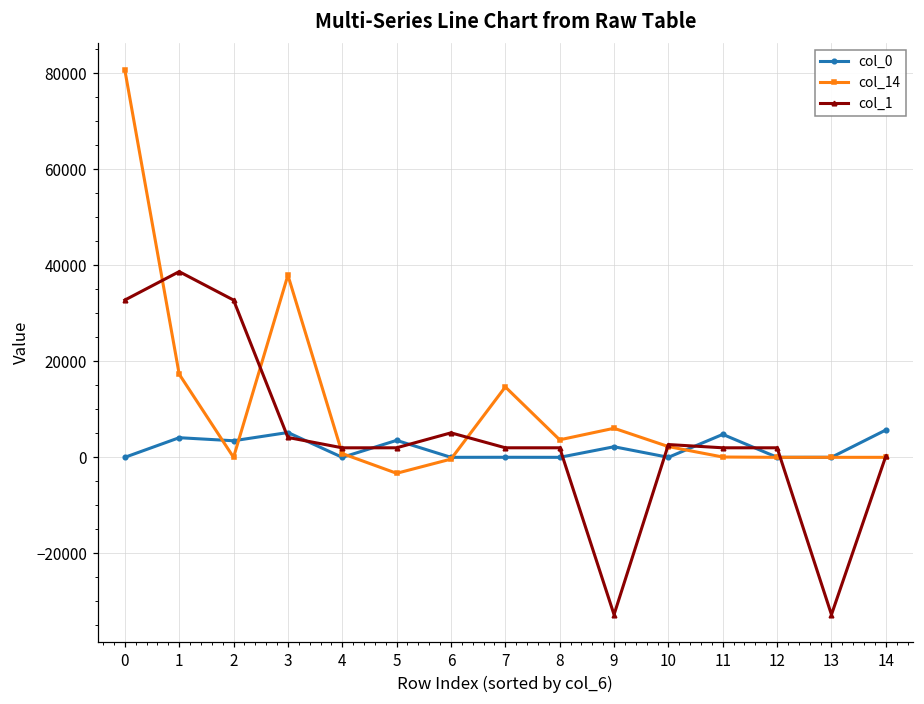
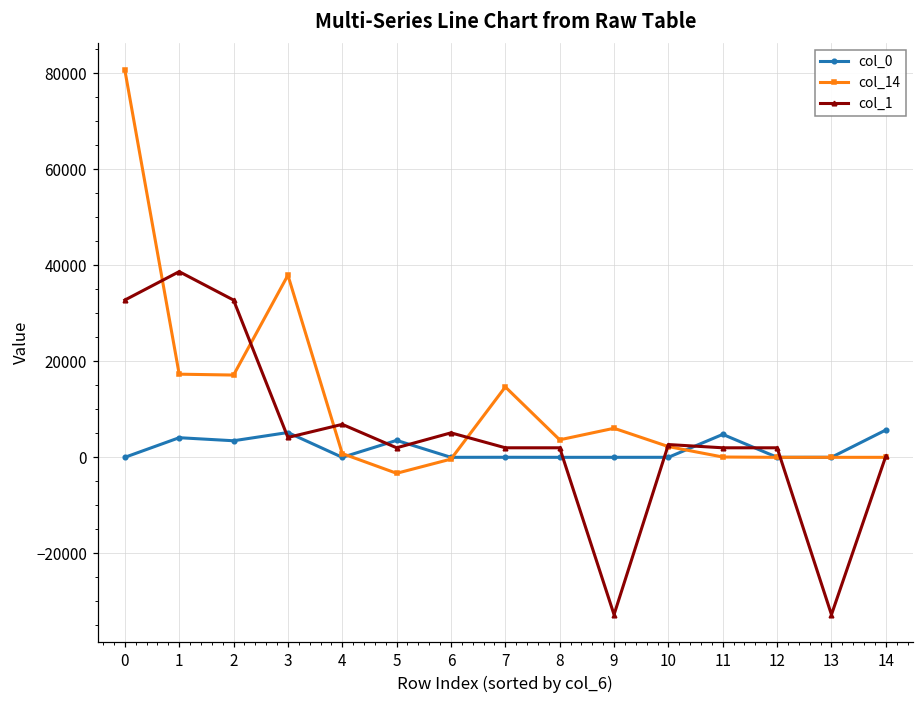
col_14, 2: 0 -> 17000
col_1, 4: 2000 -> 7000
col_0, 9: 2000 -> 0
